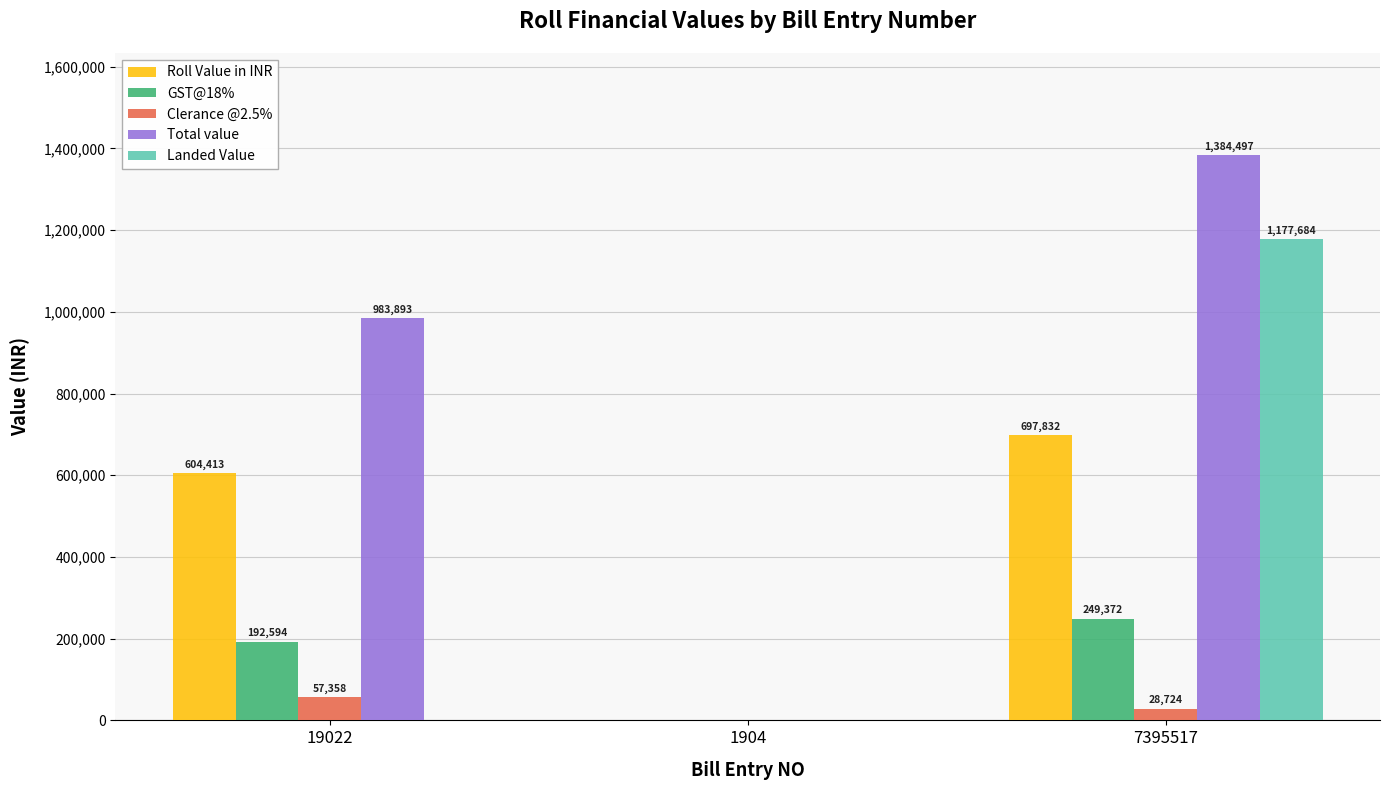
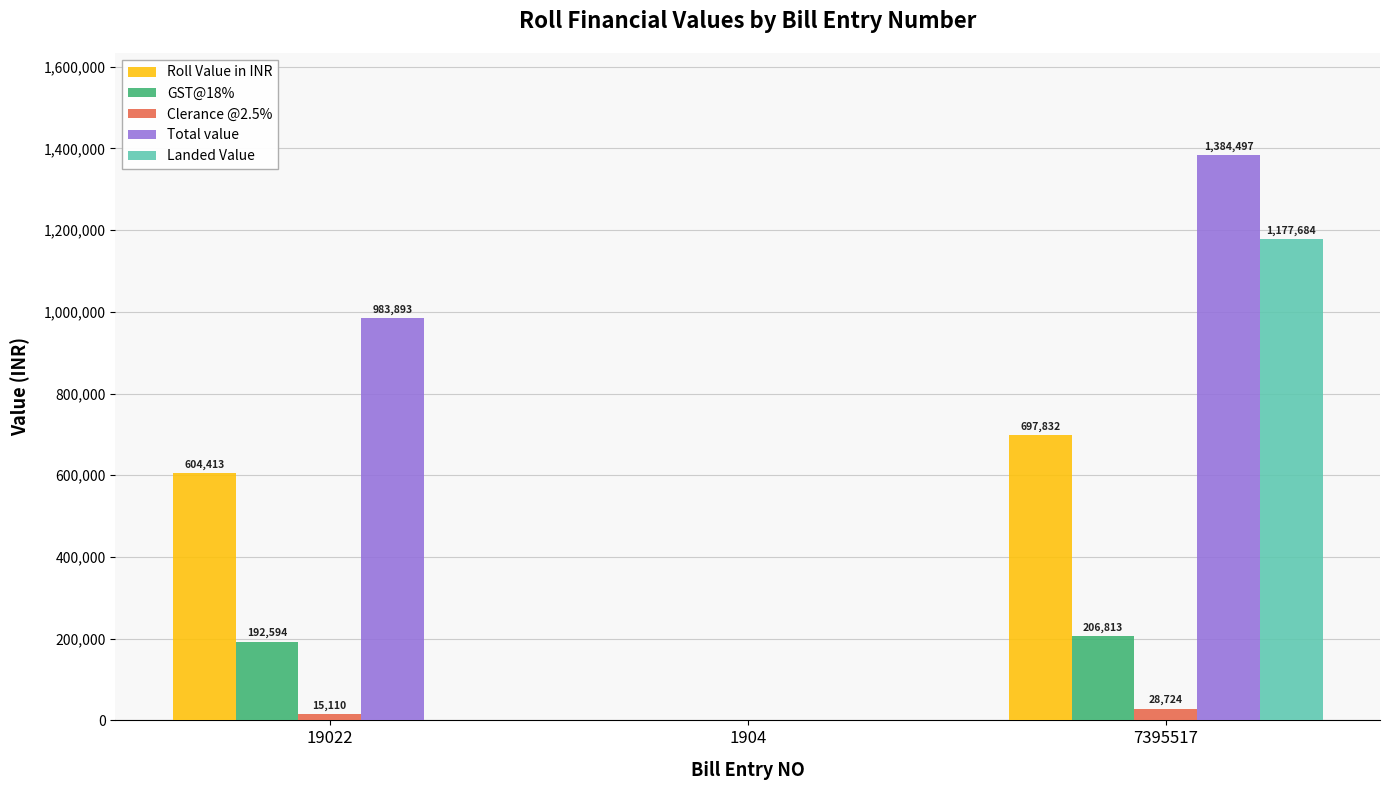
Clerance @2.5%, 19022: 57,358 -> 15,110
GST@18%, 7395517: 249,372 -> 206,813
